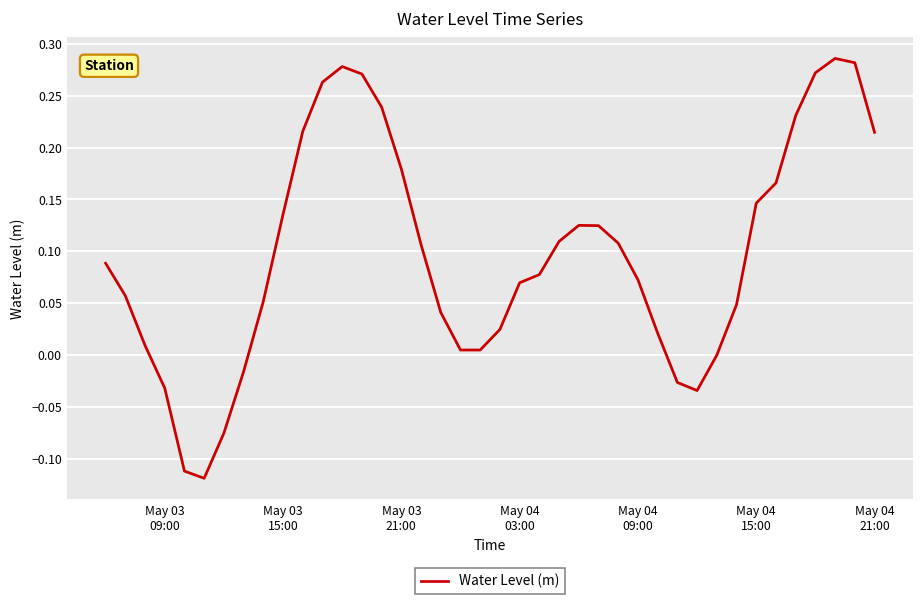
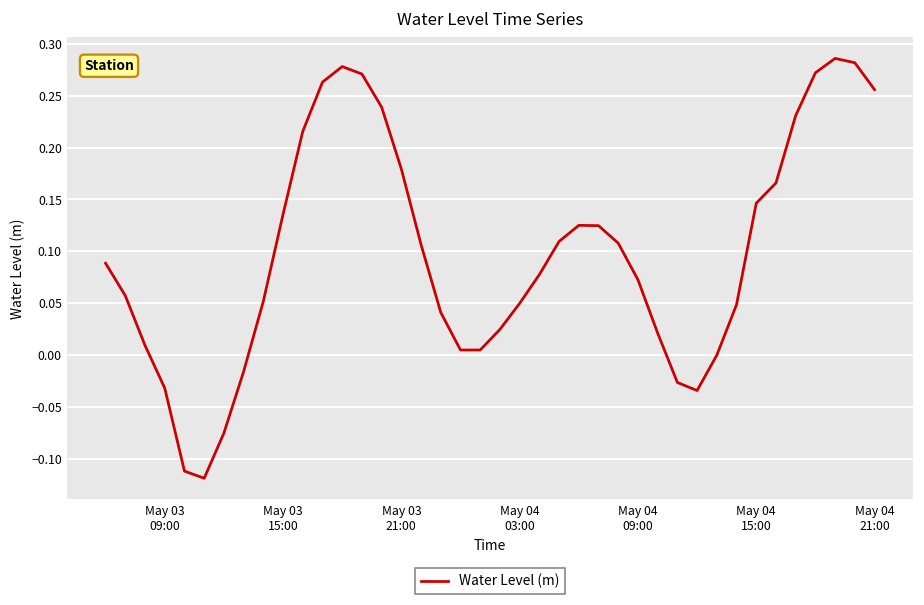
May 04 03:00: 0.07 -> 0.05
May 04 21:00: 0.21 -> 0.26
